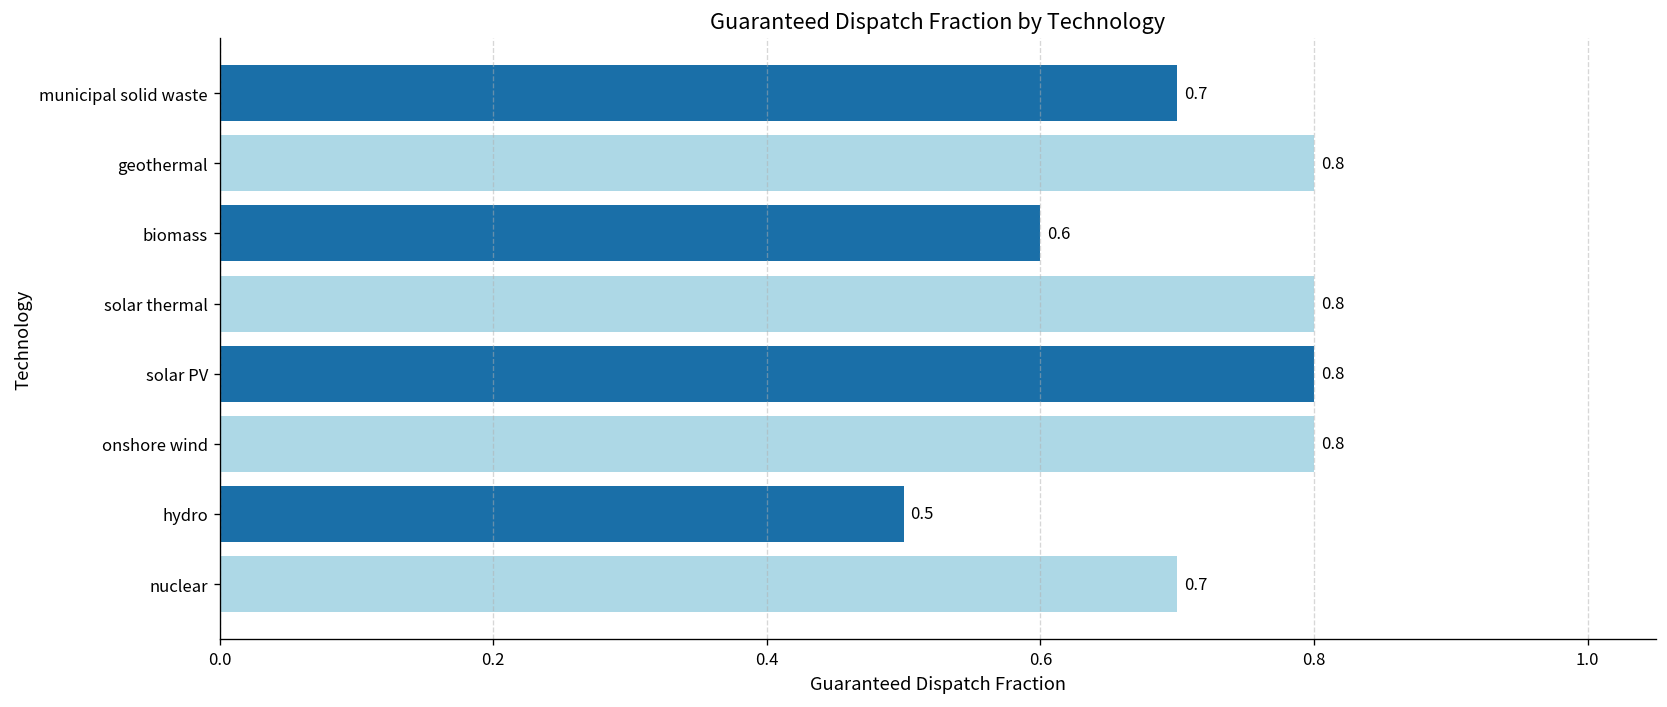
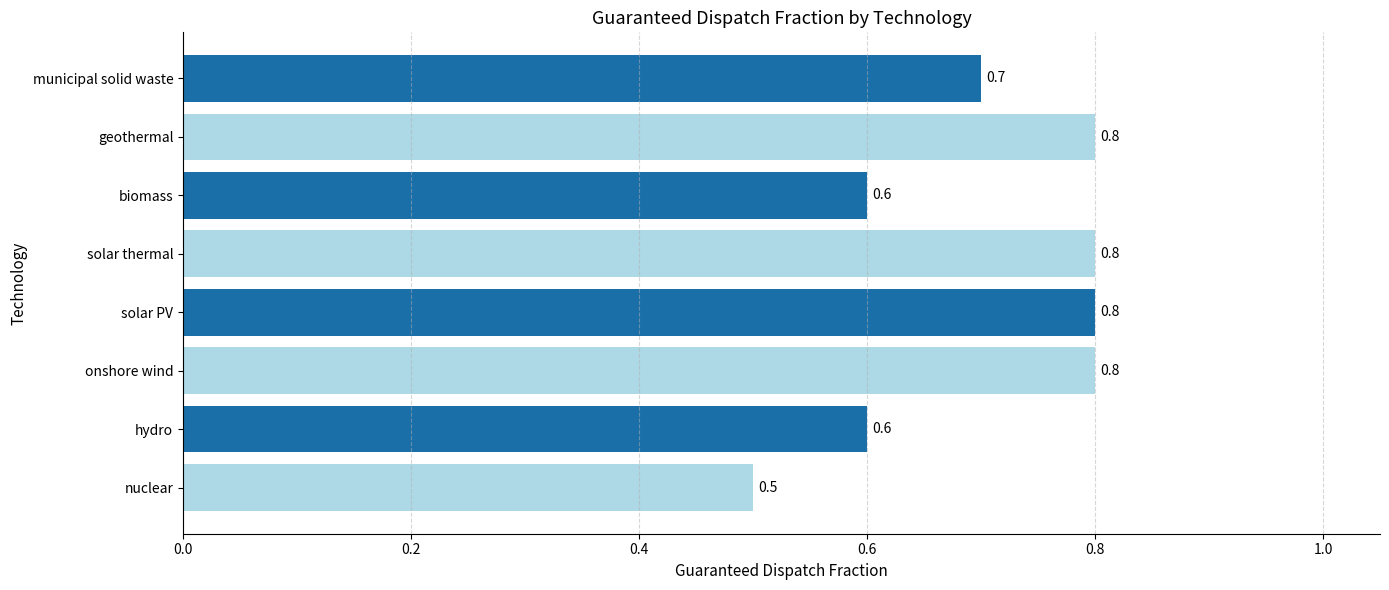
hydro: 0.5 -> 0.6
nuclear: 0.7 -> 0.5
